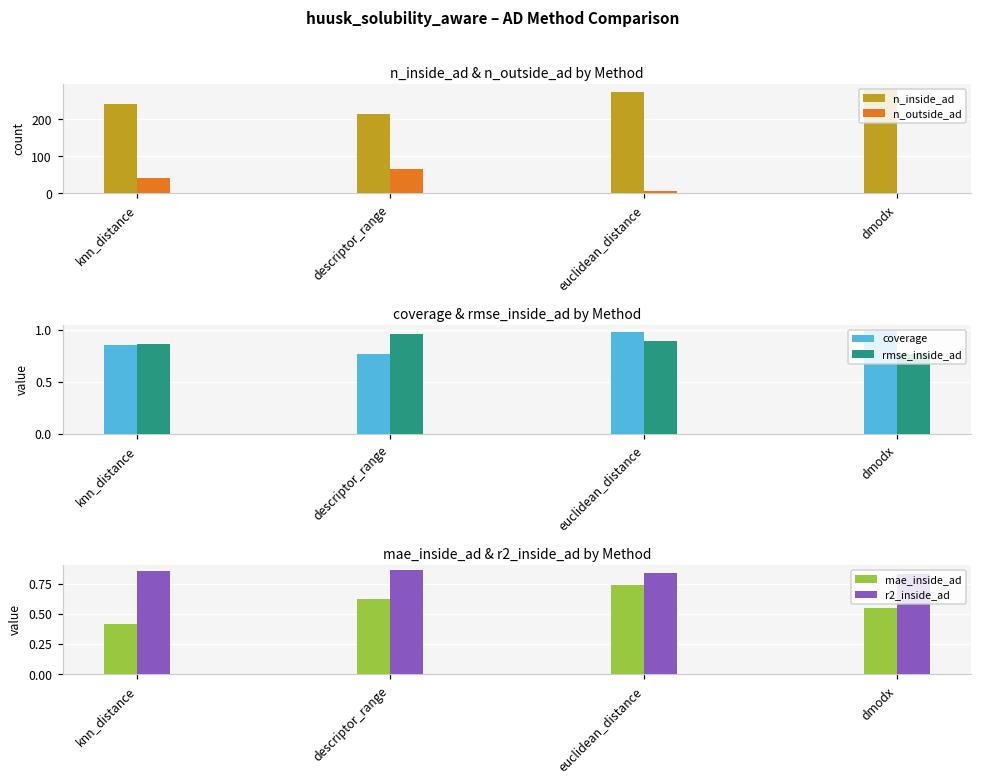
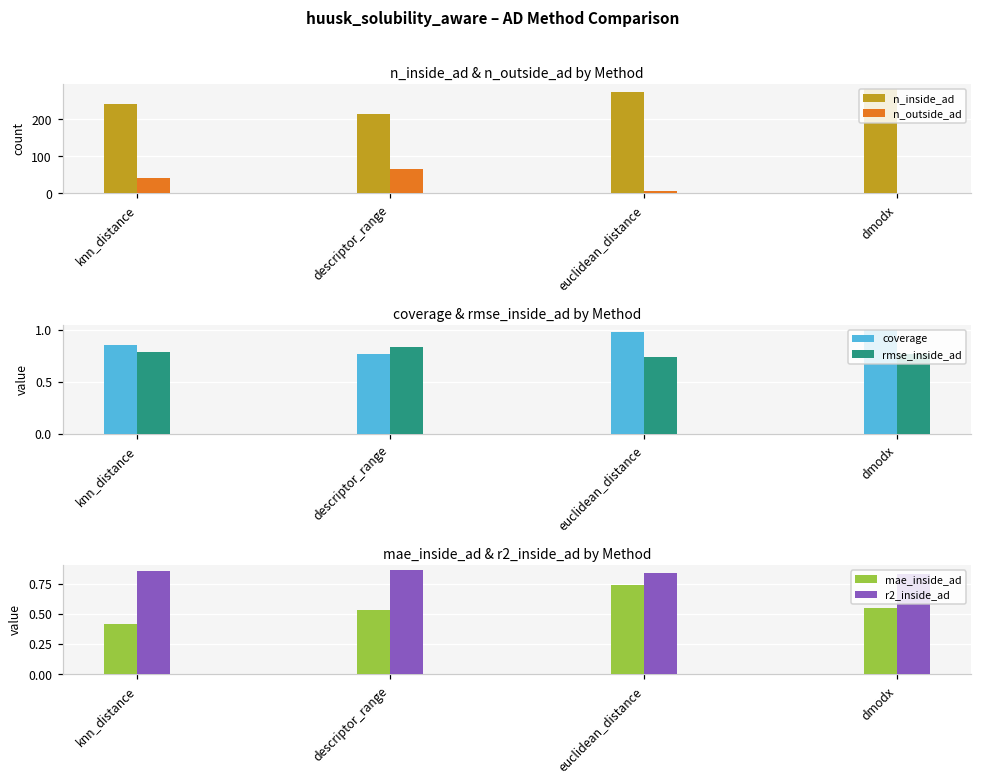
coverage & rmse_inside_ad by Method, rmse_inside_ad, knn_distance: 0.9 -> 0.8
coverage & rmse_inside_ad by Method, rmse_inside_ad, descriptor_range: 1.0 -> 0.8
coverage & rmse_inside_ad by Method, rmse_inside_ad, euclidean_distance: 0.9 -> 0.7
mae_inside_ad & r2_inside_ad by Method, mae_inside_ad, descriptor_range: 0.62 -> 0.54
